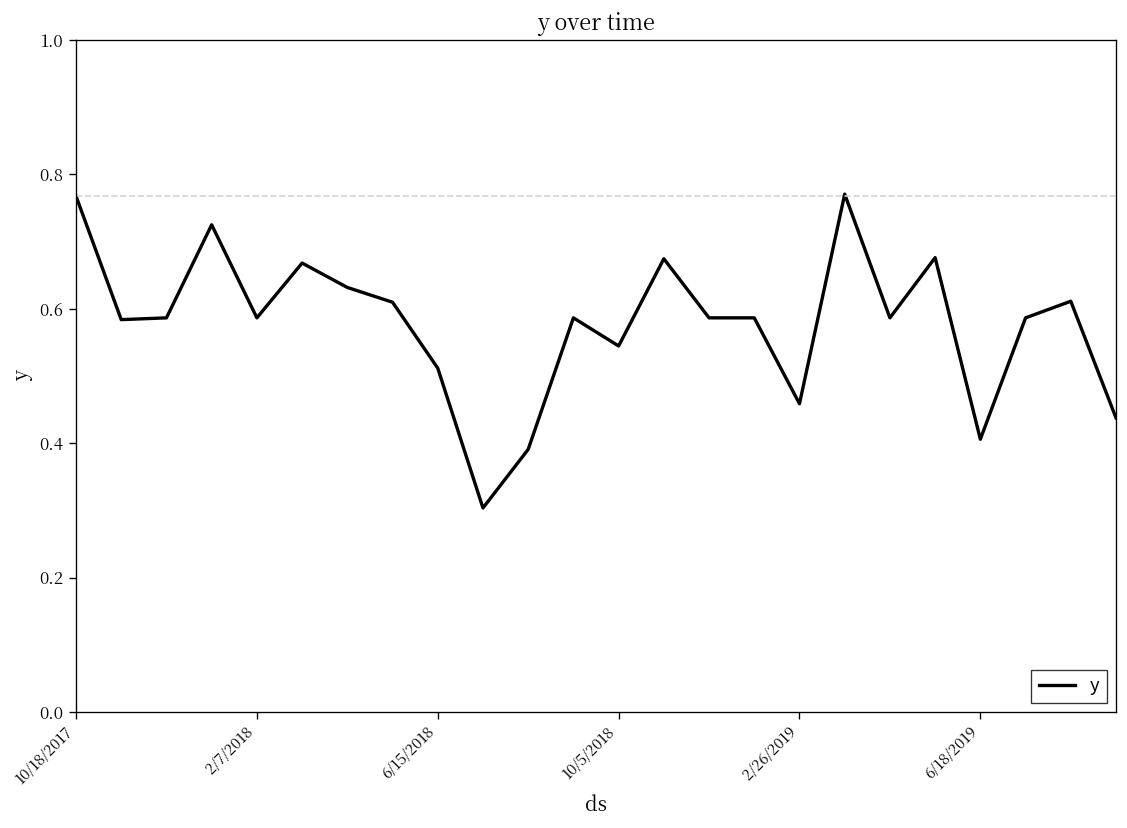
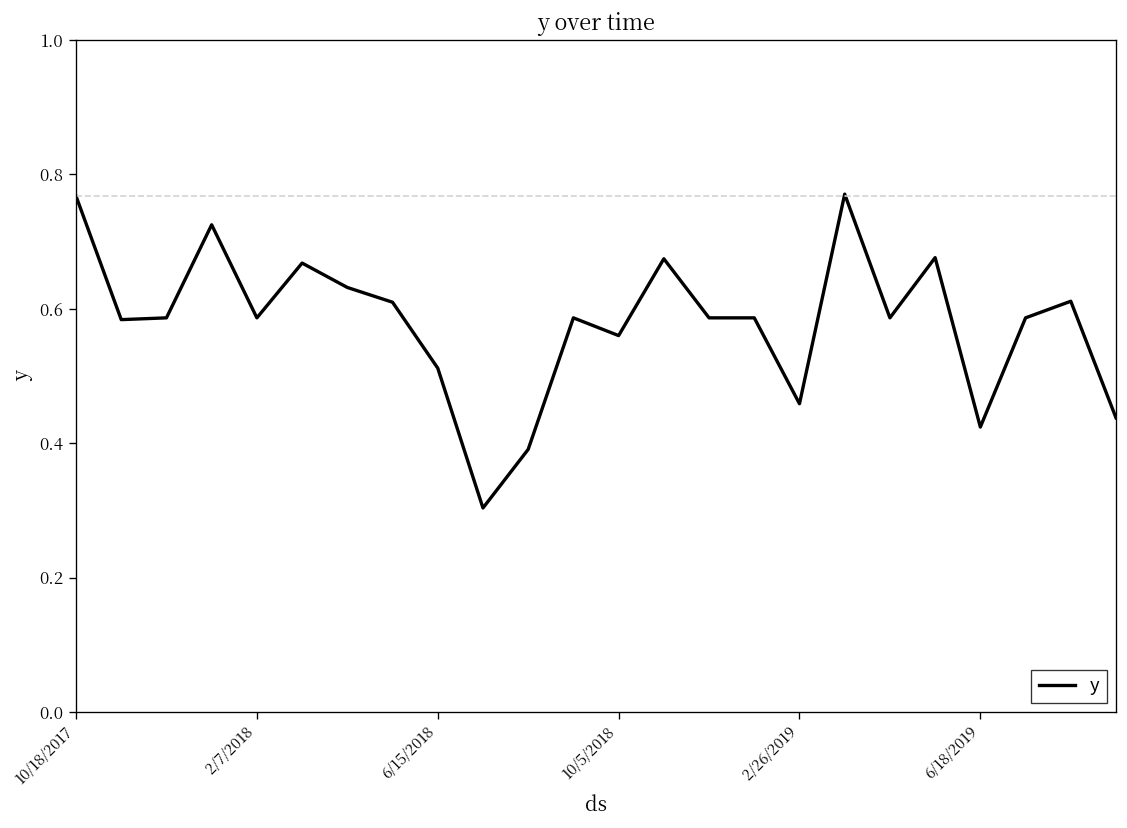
y, 10/5/2018: 0.54 -> 0.56
y, 6/18/2019: 0.41 -> 0.42
